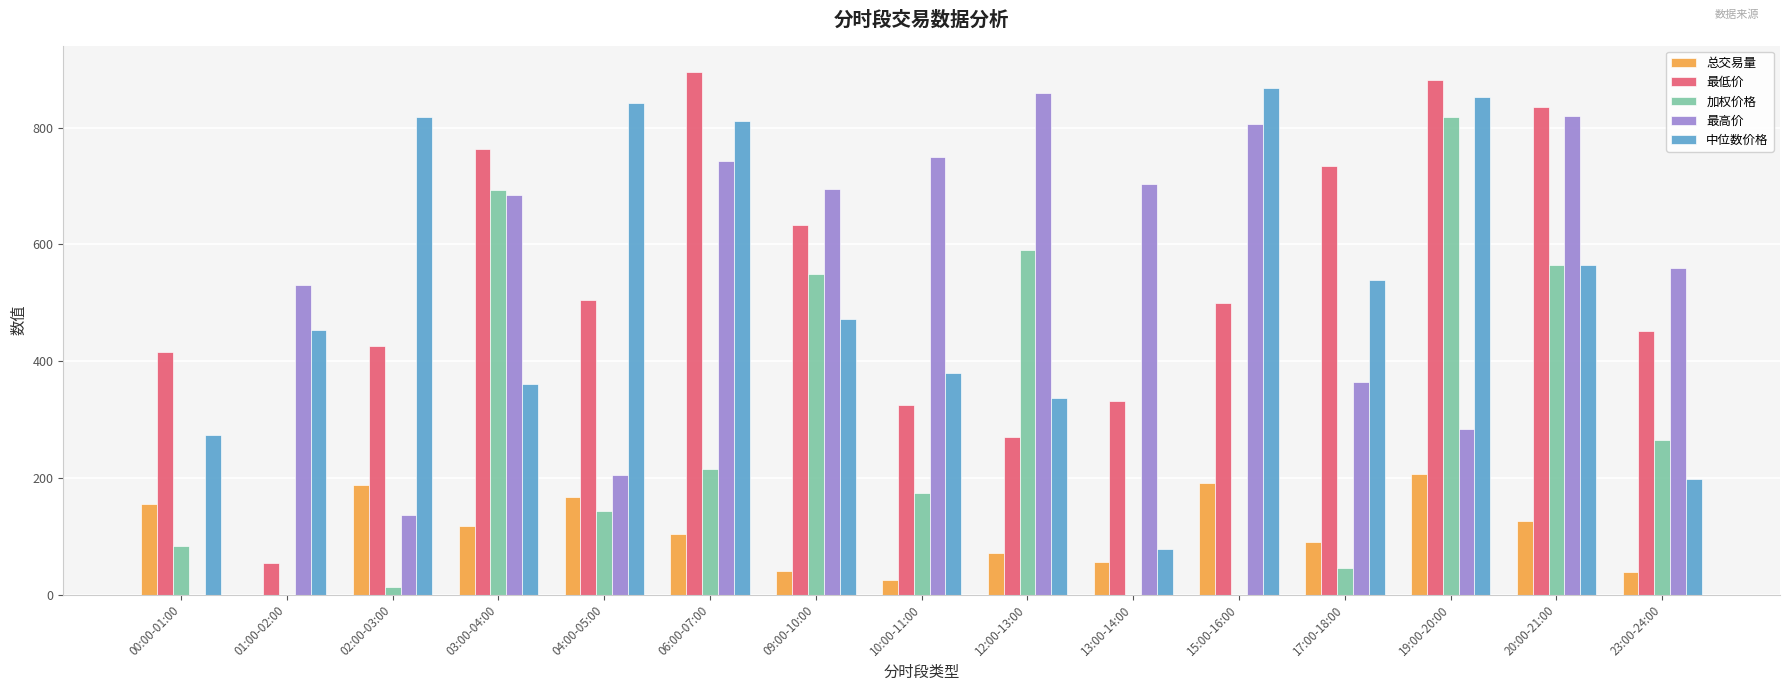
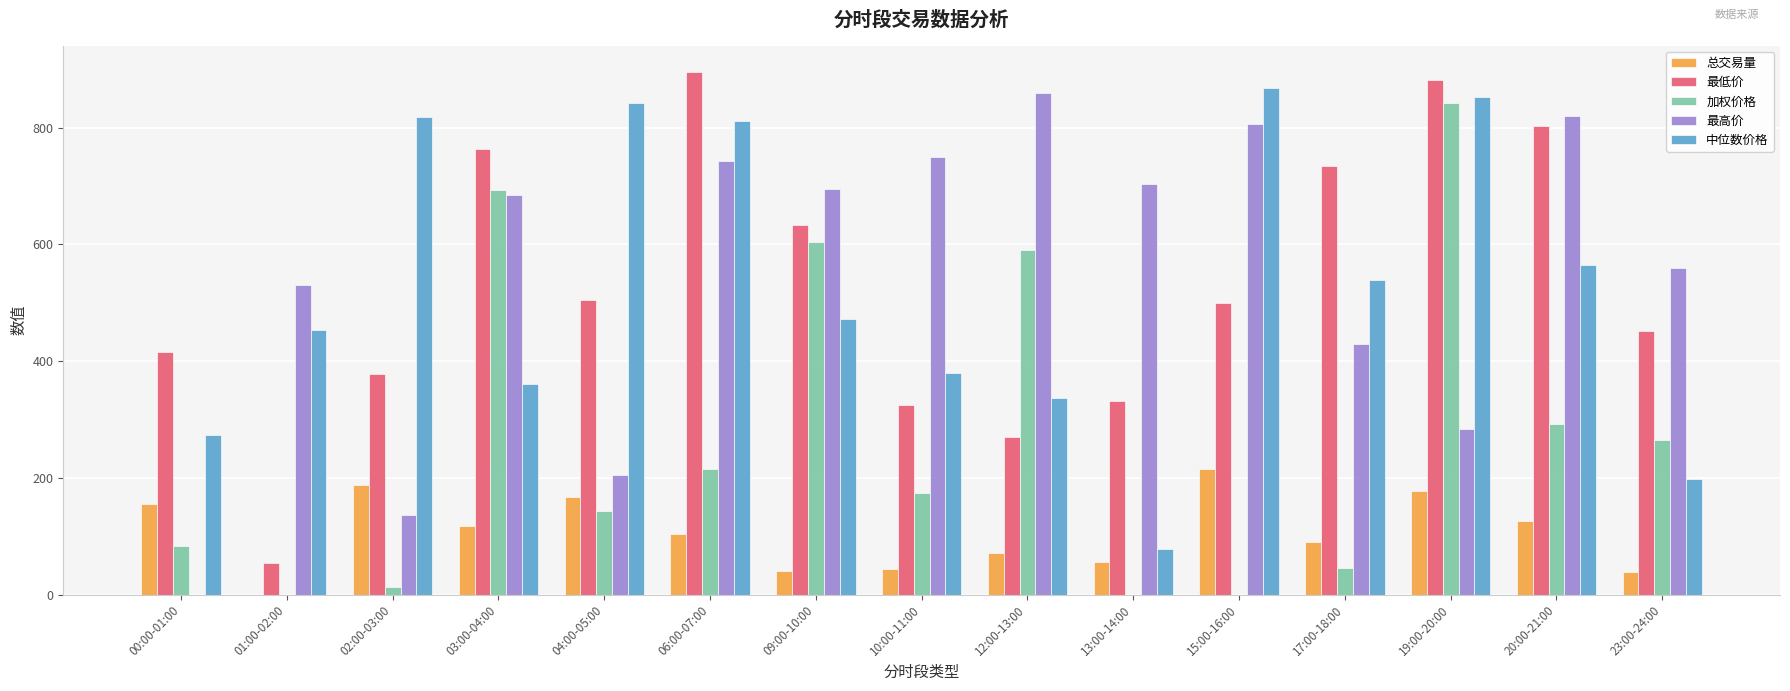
最低价, 02:00-03:00: 430 -> 380
加权价格, 09:00-10:00: 550 -> 600
总交易量, 10:00-11:00: 30 -> 40
总交易量, 15:00-16:00: 190 -> 220
最高价, 17:00-18:00: 360 -> 430
总交易量, 19:00-20:00: 210 -> 180
加权价格, 19:00-20:00: 820 -> 840
最低价, 20:00-21:00: 830 -> 800
加权价格, 20:00-21:00: 560 -> 290
